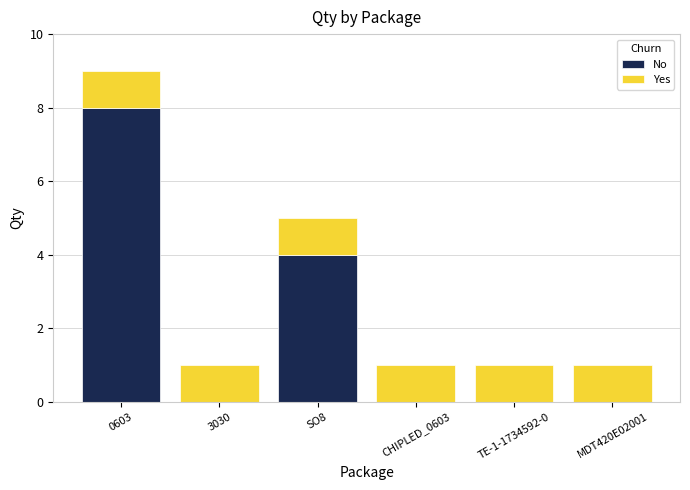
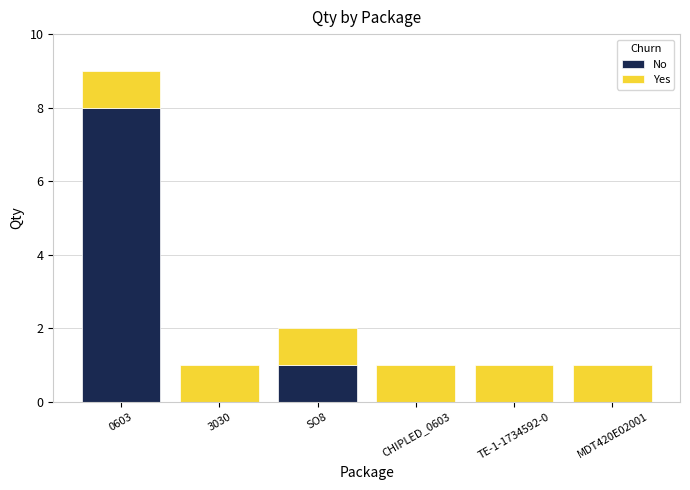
No, SO8: 4.0 -> 1.0
